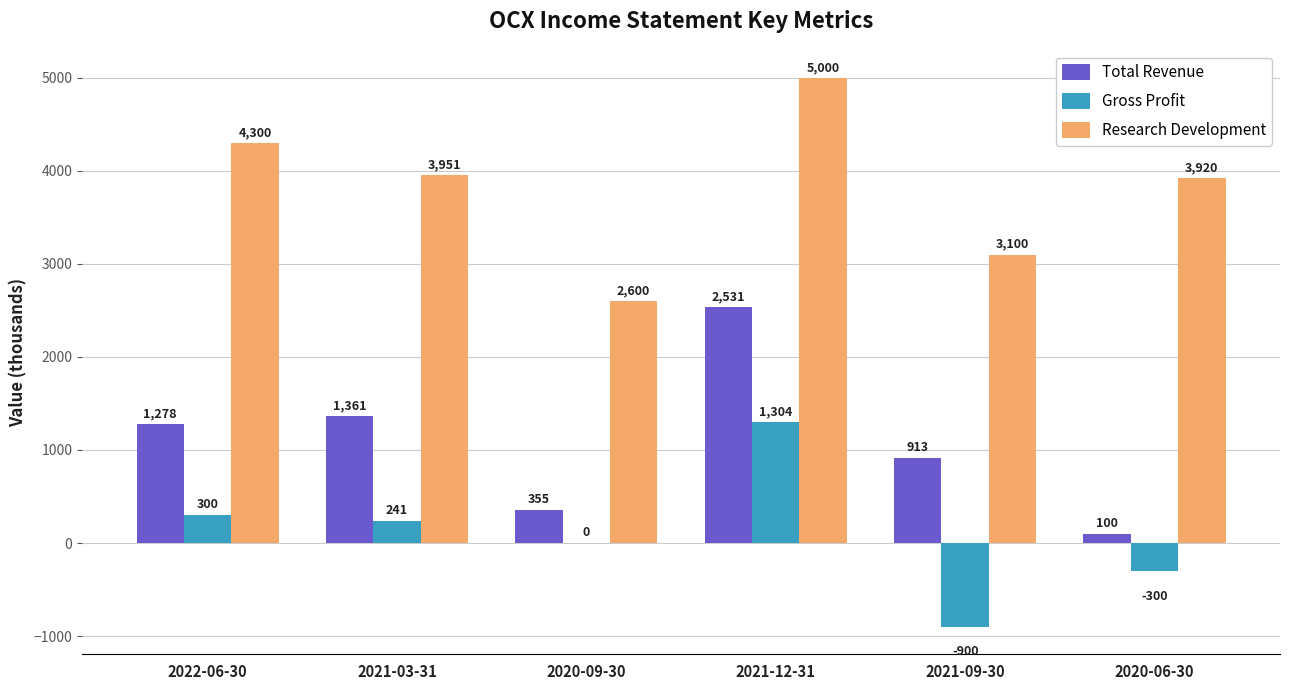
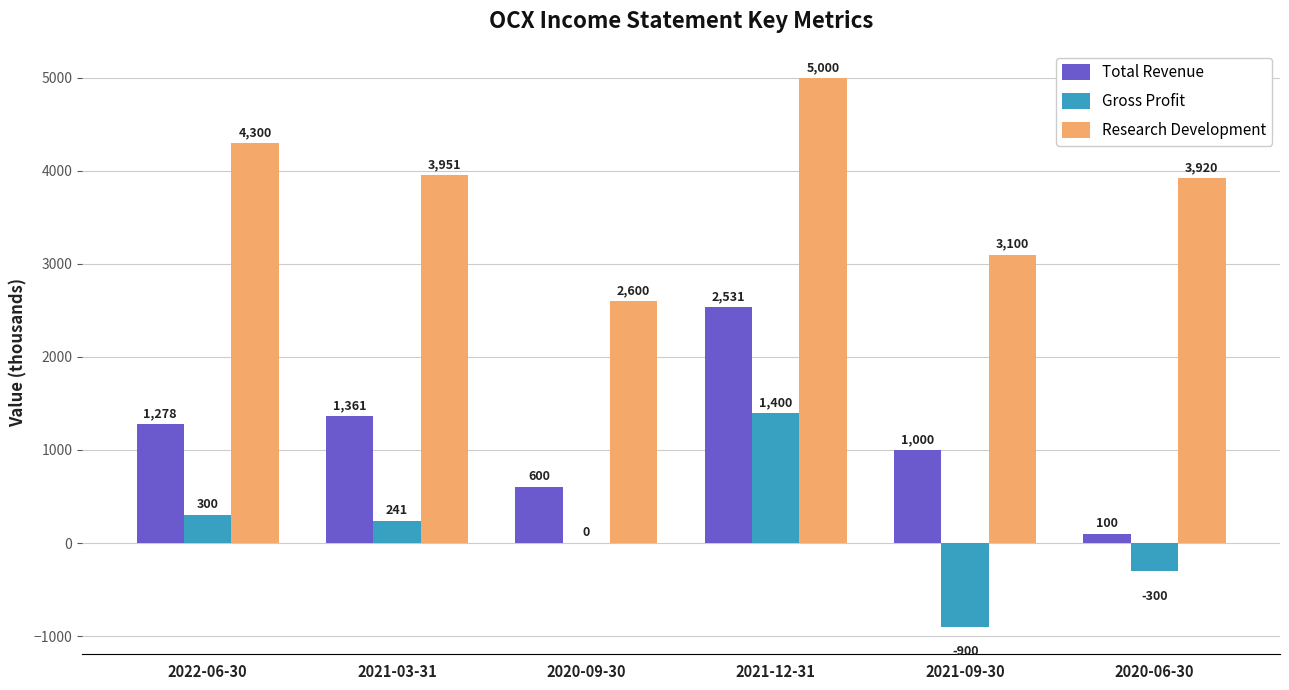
Total Revenue, 2020-09-30: 355 -> 600
Gross Profit, 2021-12-31: 1,304 -> 1,400
Total Revenue, 2021-09-30: 913 -> 1,000
